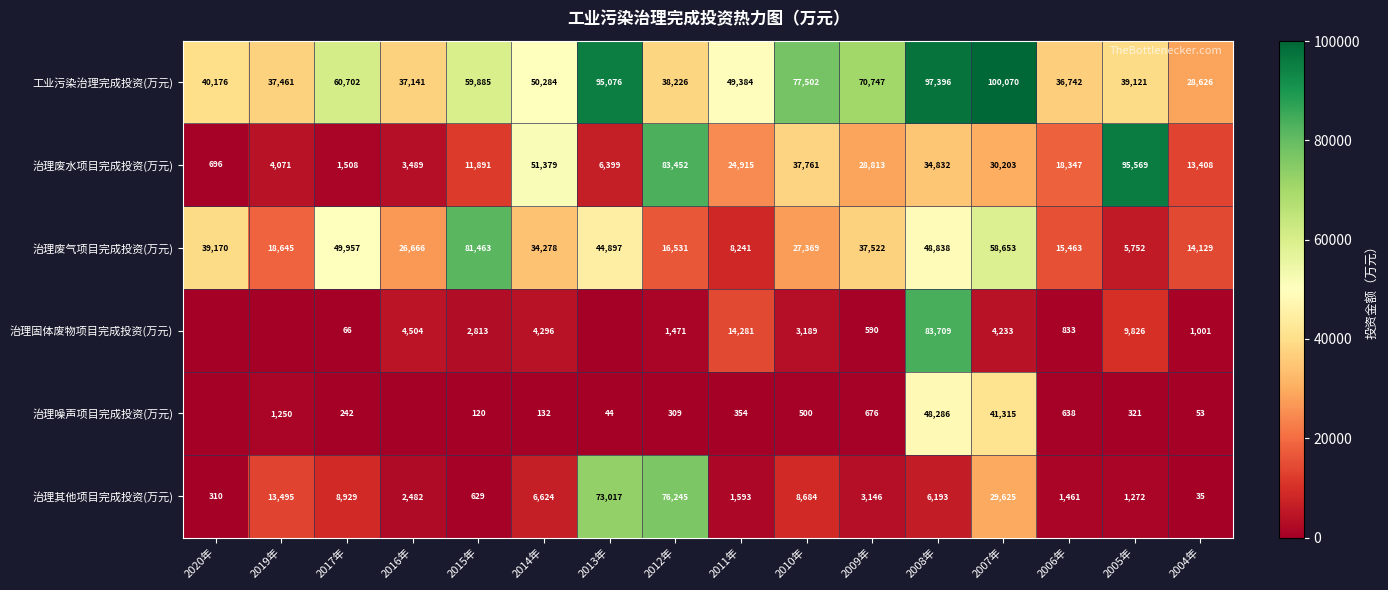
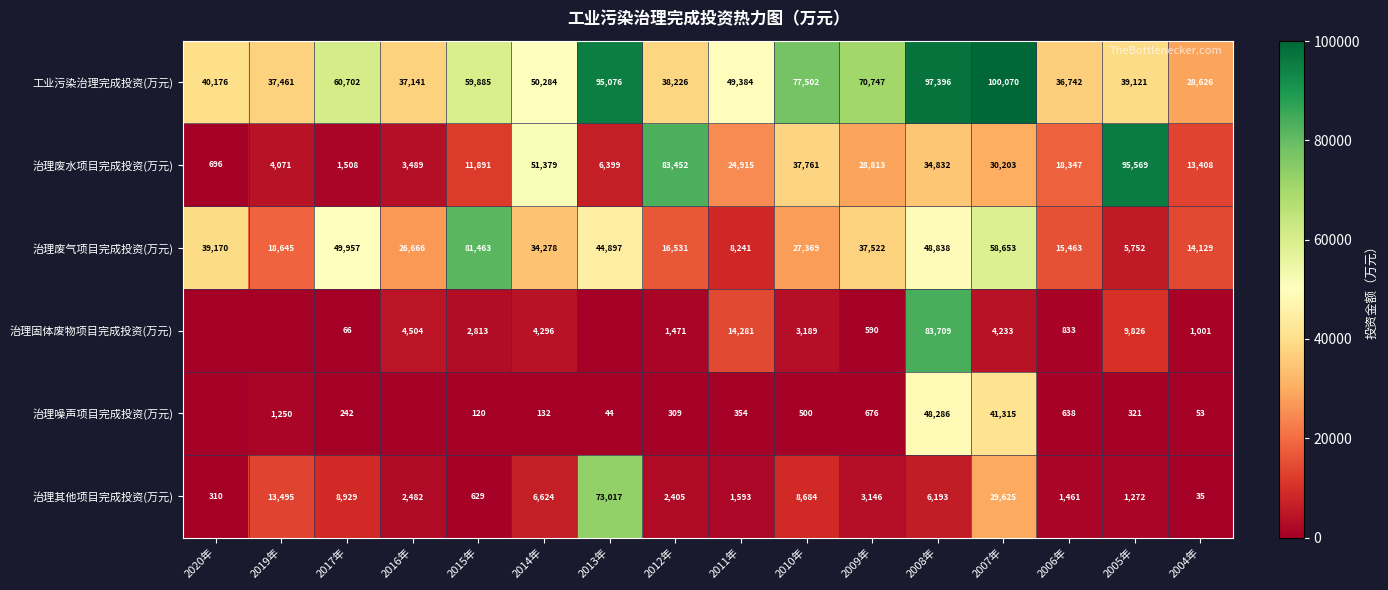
治理其他项目完成投资(万元), 2012年: 76,245 -> 2,405
